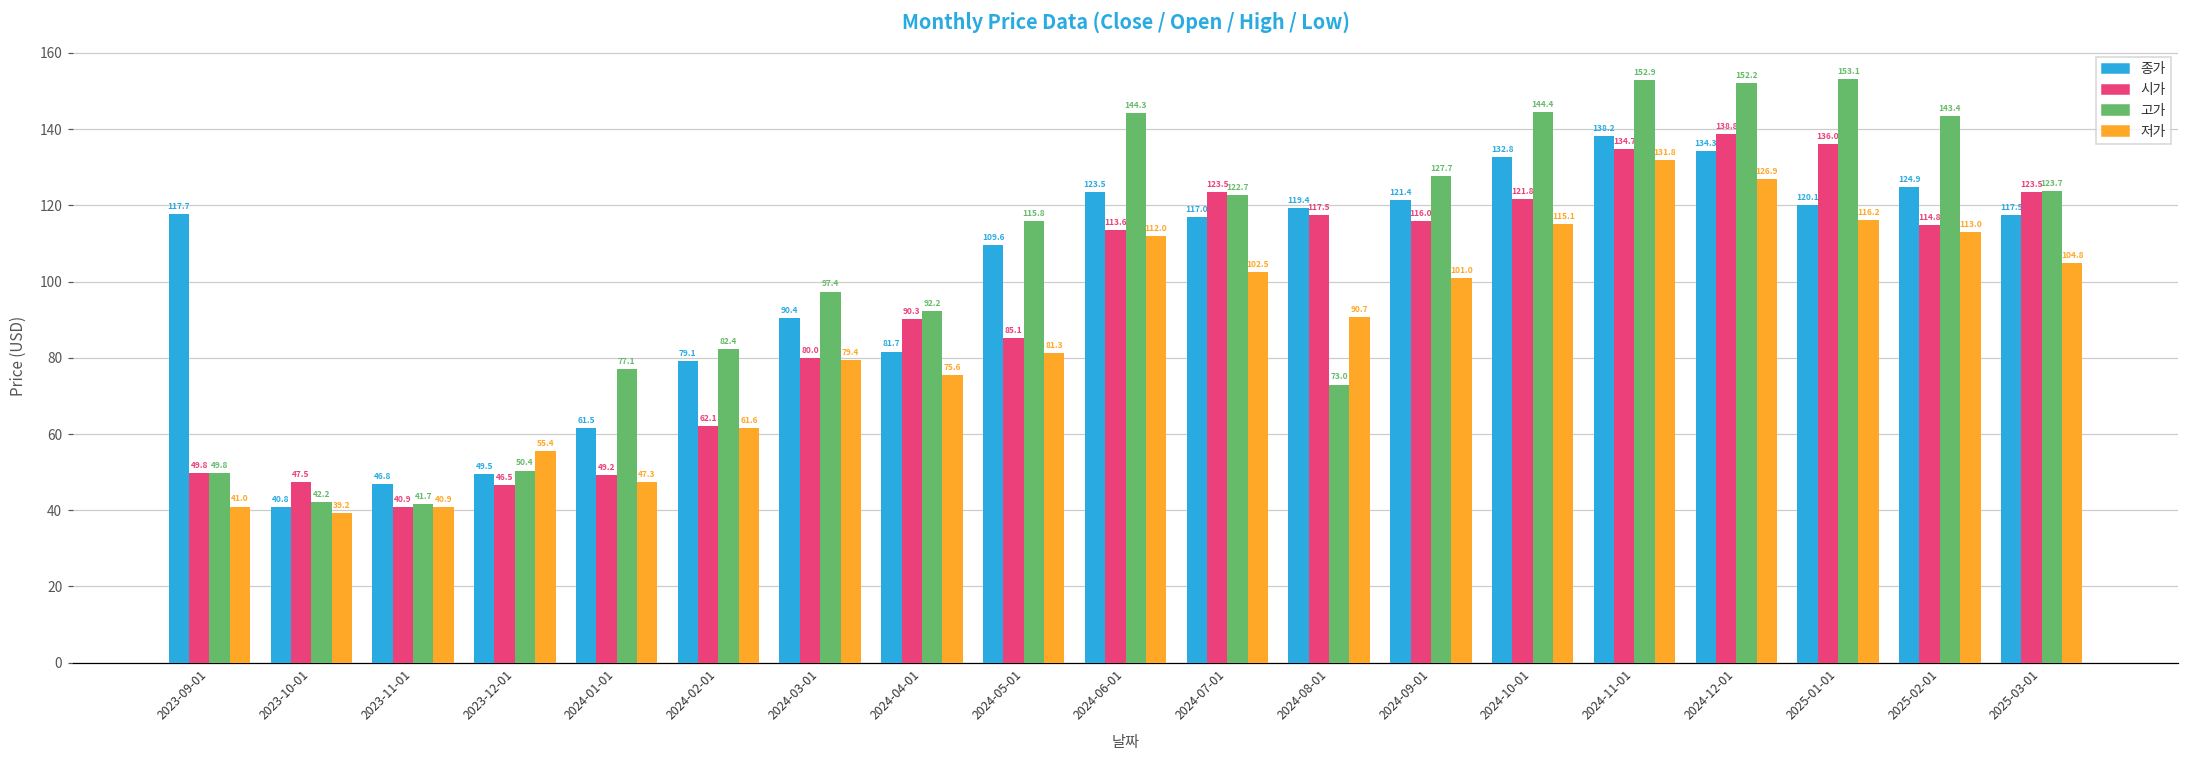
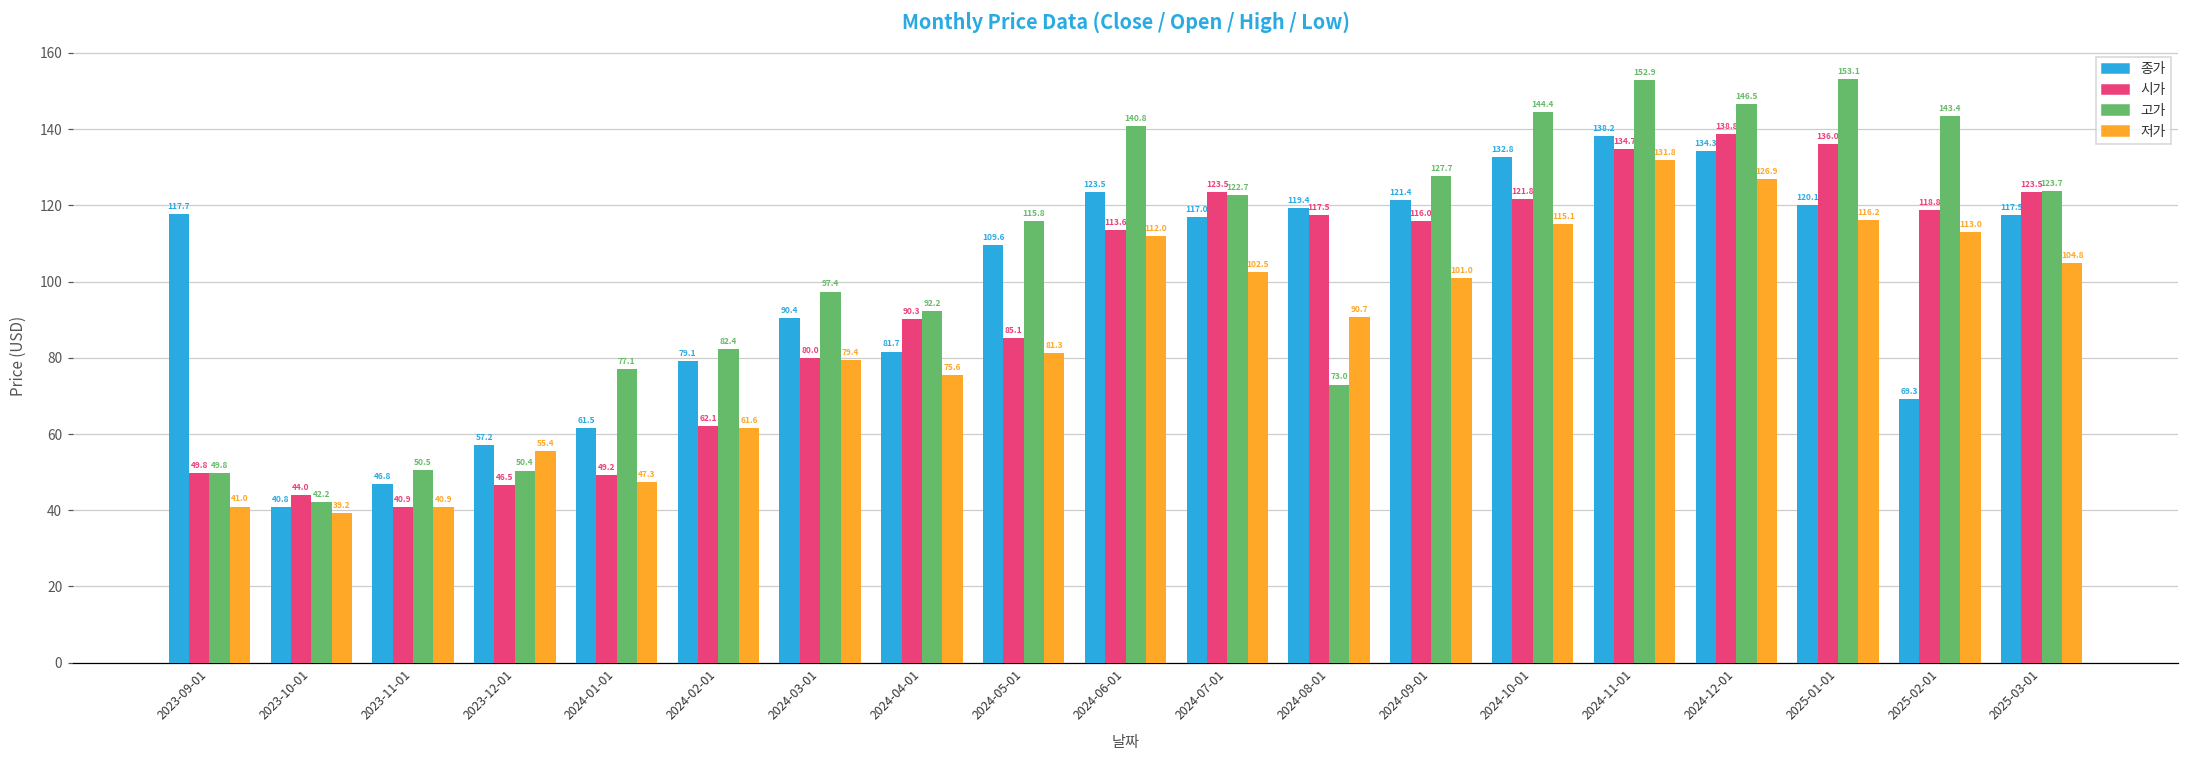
시가, 2023-10-01: 47.5 -> 44.0
고가, 2023-11-01: 41.7 -> 50.5
종가, 2023-12-01: 49.5 -> 57.2
고가, 2024-06-01: 144.3 -> 140.8
고가, 2024-12-01: 152.2 -> 146.5
종가, 2025-02-01: 124.9 -> 69.3
시가, 2025-02-01: 114.8 -> 118.8
